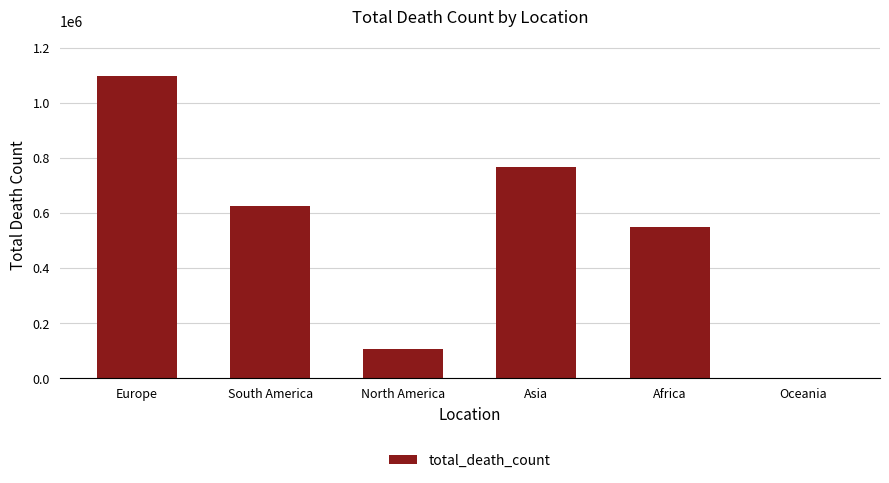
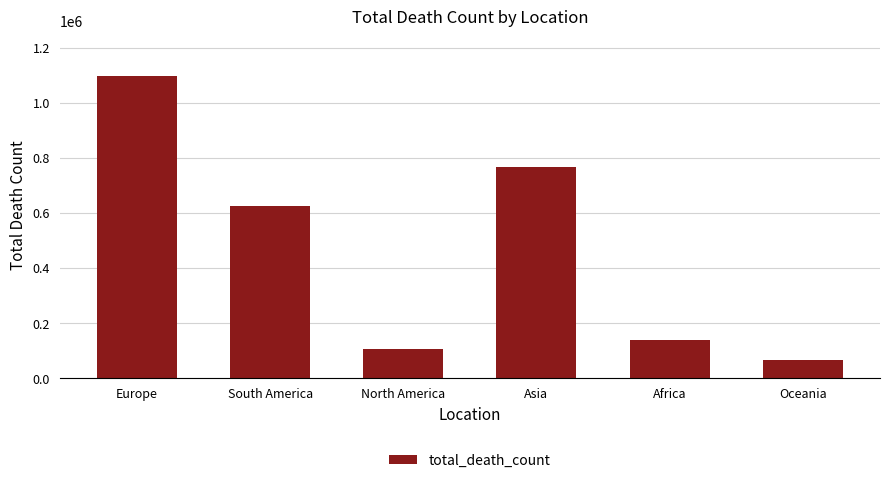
Africa: 550000 -> 140000
Oceania: 0 -> 70000
